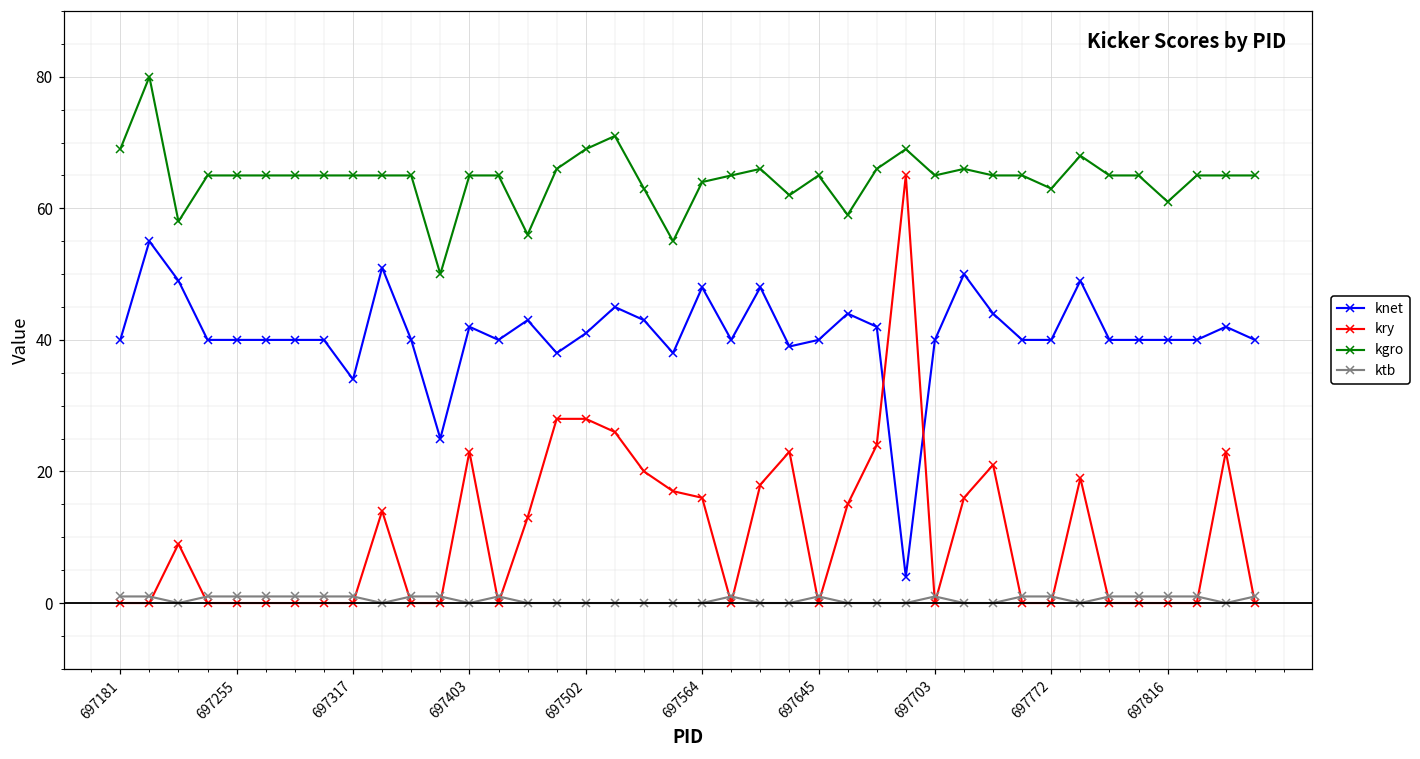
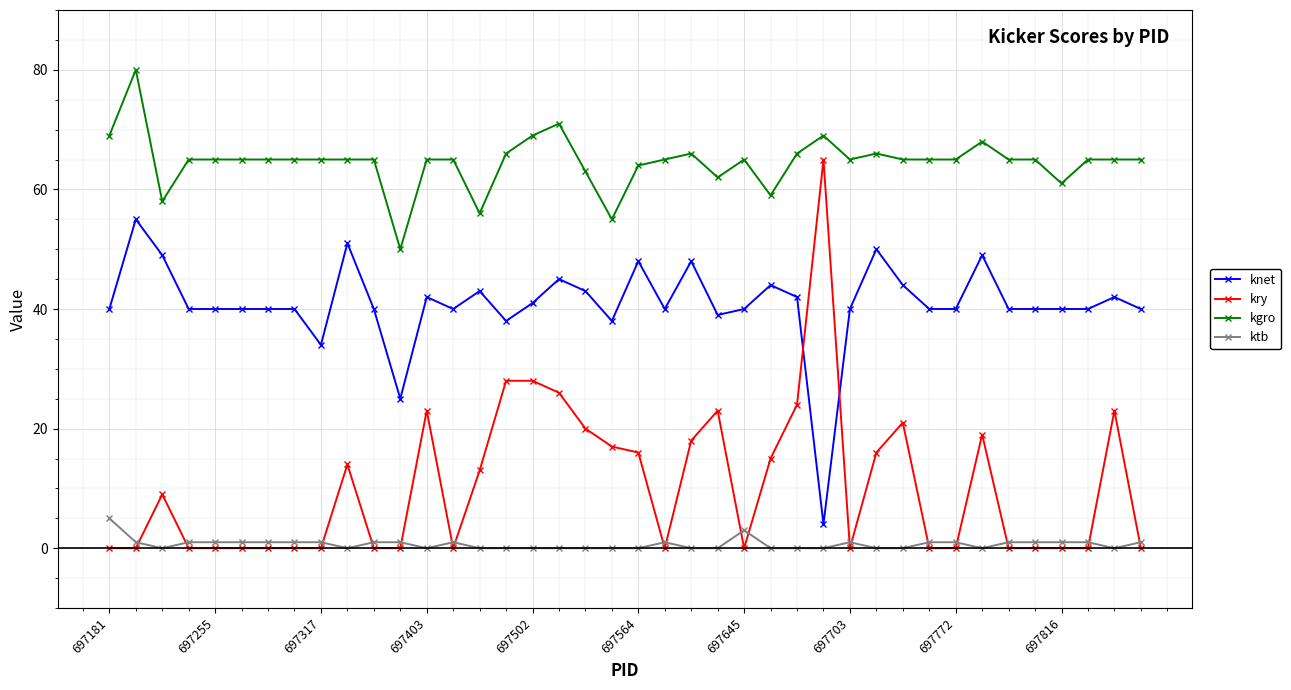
ktb, 697181: 1 -> 5
ktb, 697645: 1 -> 3
kgro, 697772: 63 -> 65
